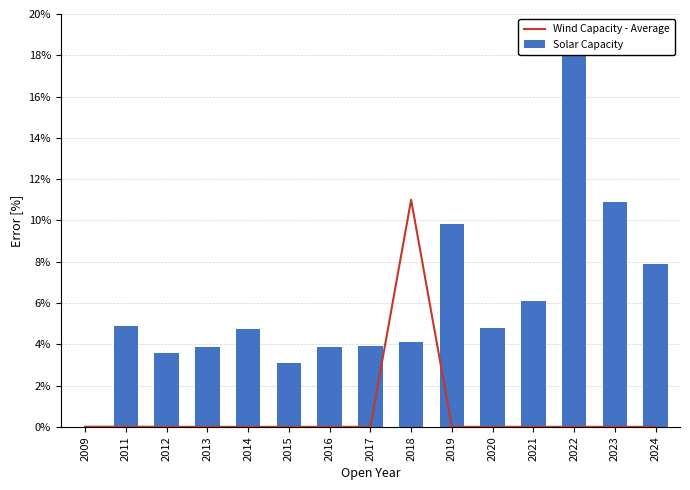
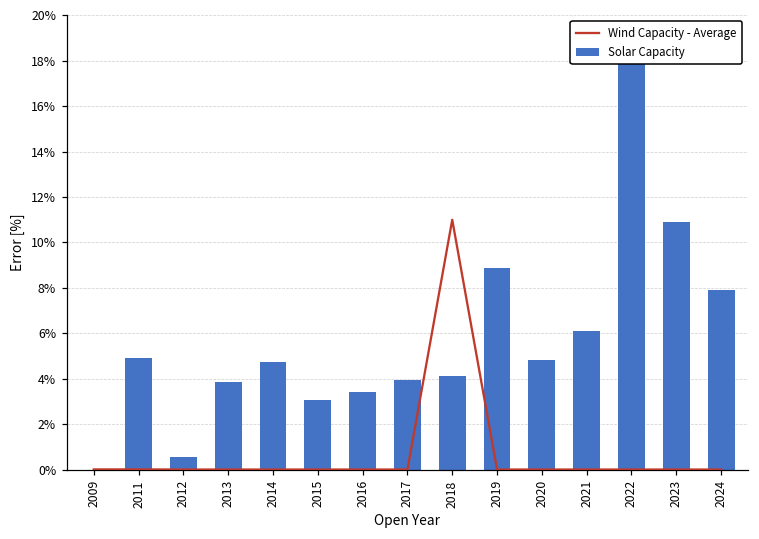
Solar Capacity, 2012: 3.6% -> 0.6%
Solar Capacity, 2016: 3.9% -> 3.4%
Solar Capacity, 2019: 9.8% -> 8.9%
